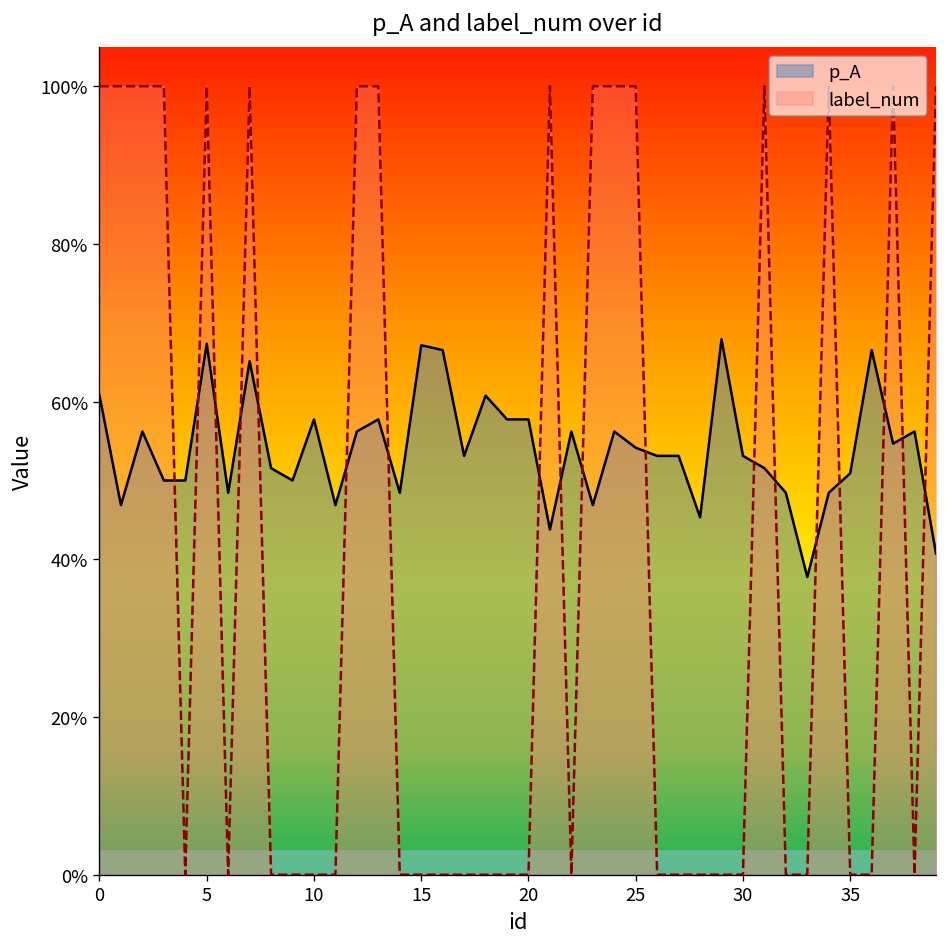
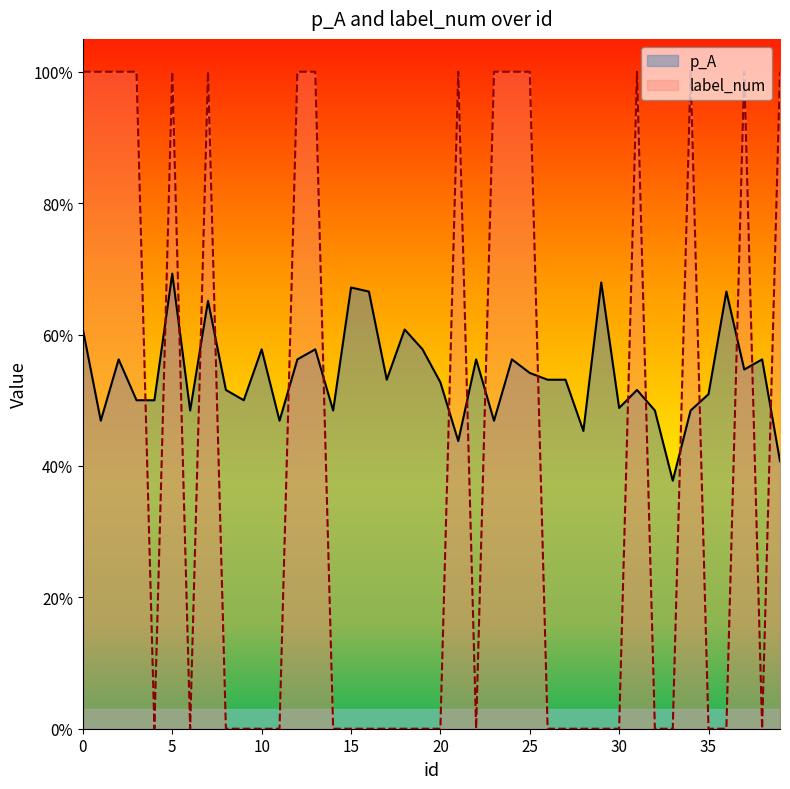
p_A, 5: 67% -> 69%
p_A, 20: 58% -> 53%
p_A, 30: 53% -> 49%
